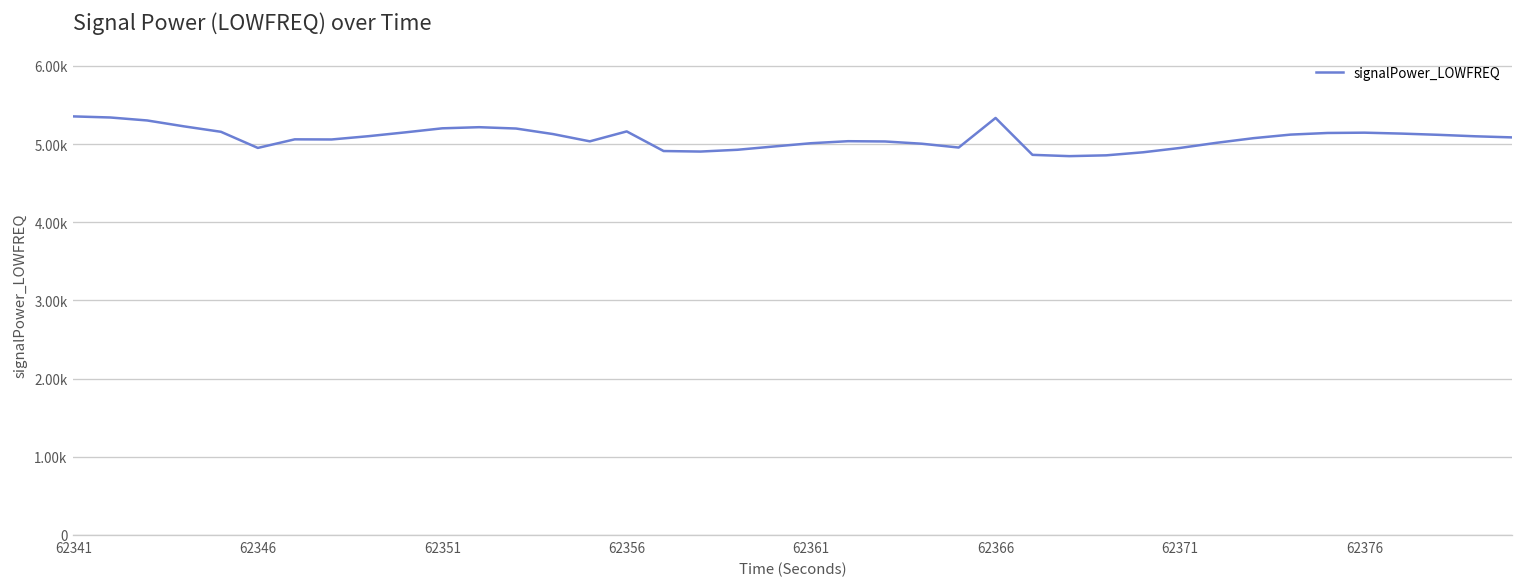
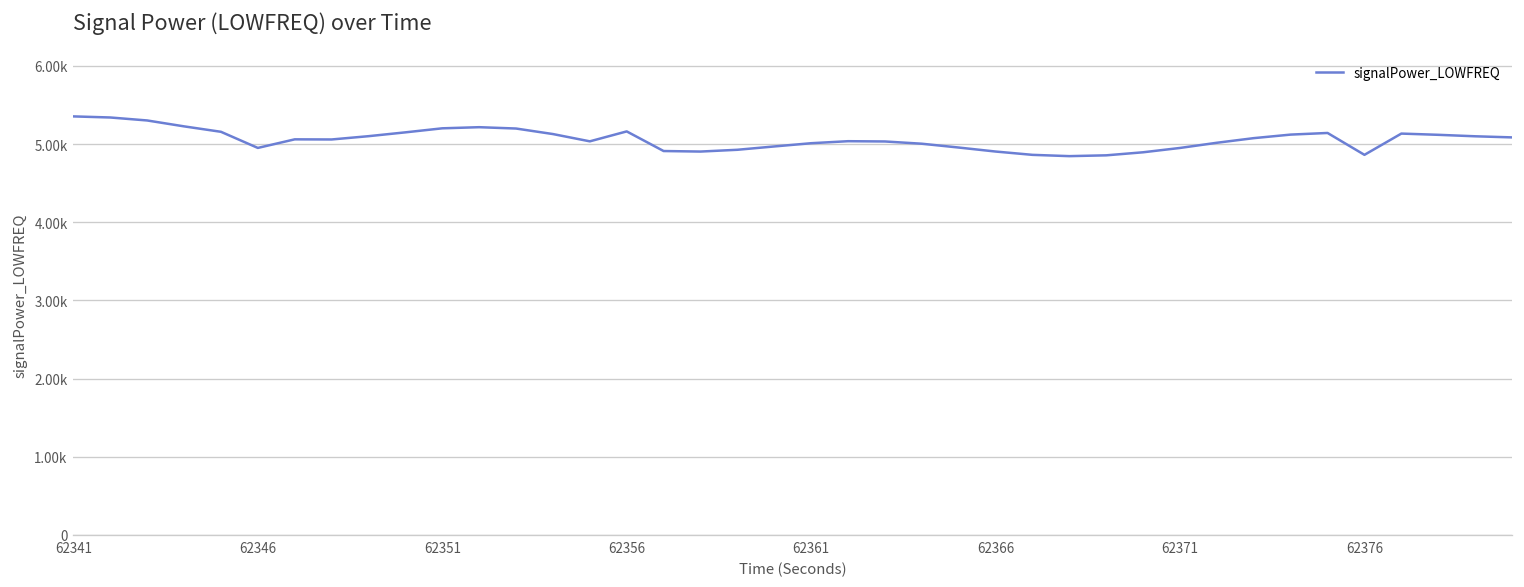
62366: 5300 -> 4900
62376: 5100 -> 4900
